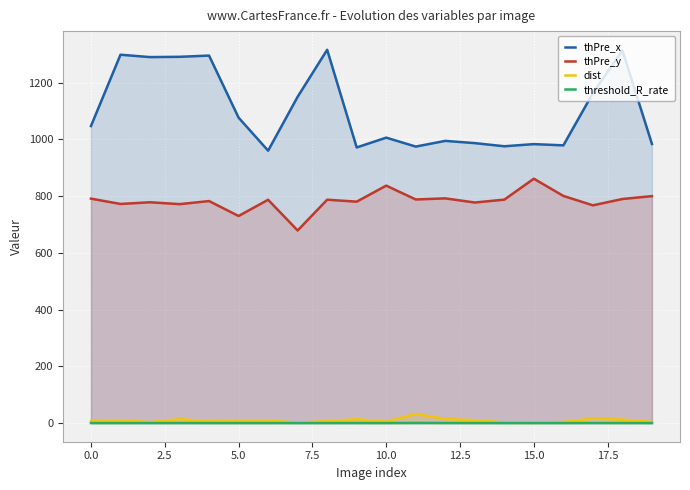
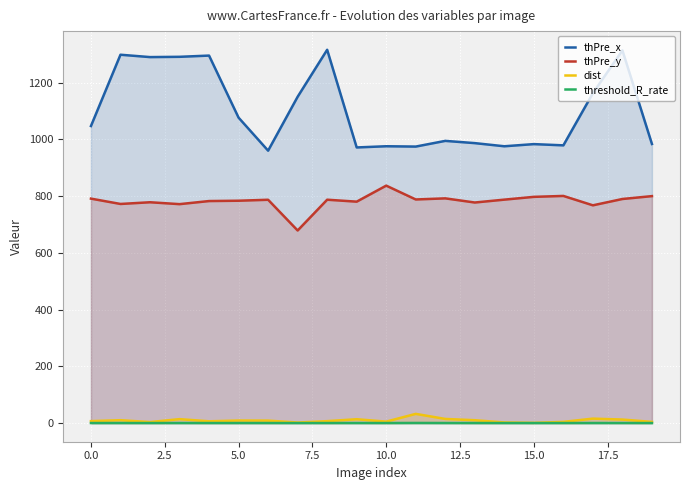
thPre_y, 5.0: 730 -> 780
thPre_x, 10.0: 1010 -> 980
thPre_y, 15.0: 860 -> 800
